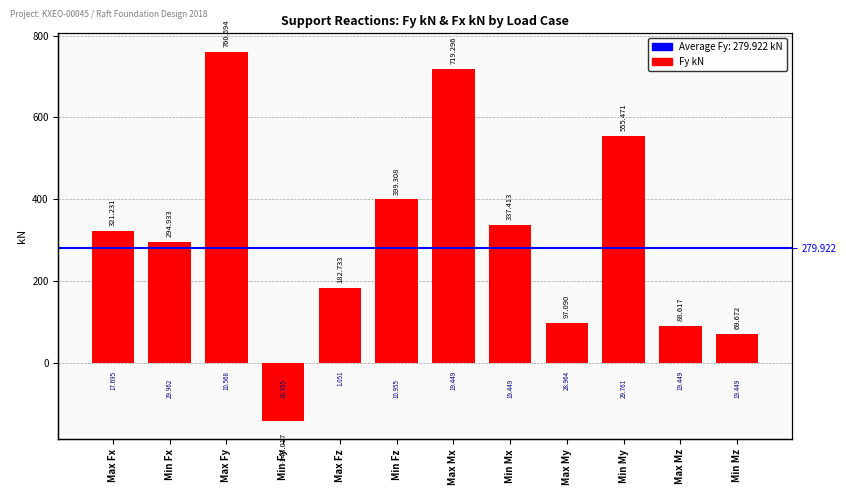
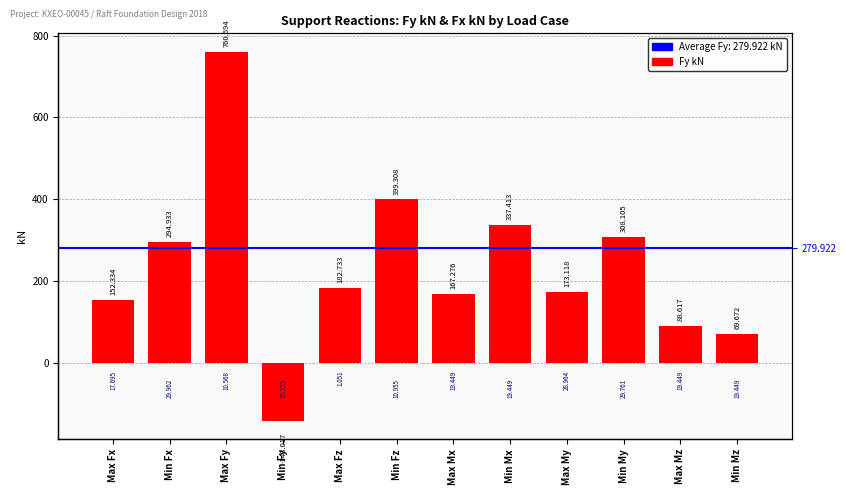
Max Fx: 321.231 -> 152.334
Max Mx: 719.296 -> 167.276
Max My: 97.090 -> 173.118
Min My: 555.471 -> 308.105
